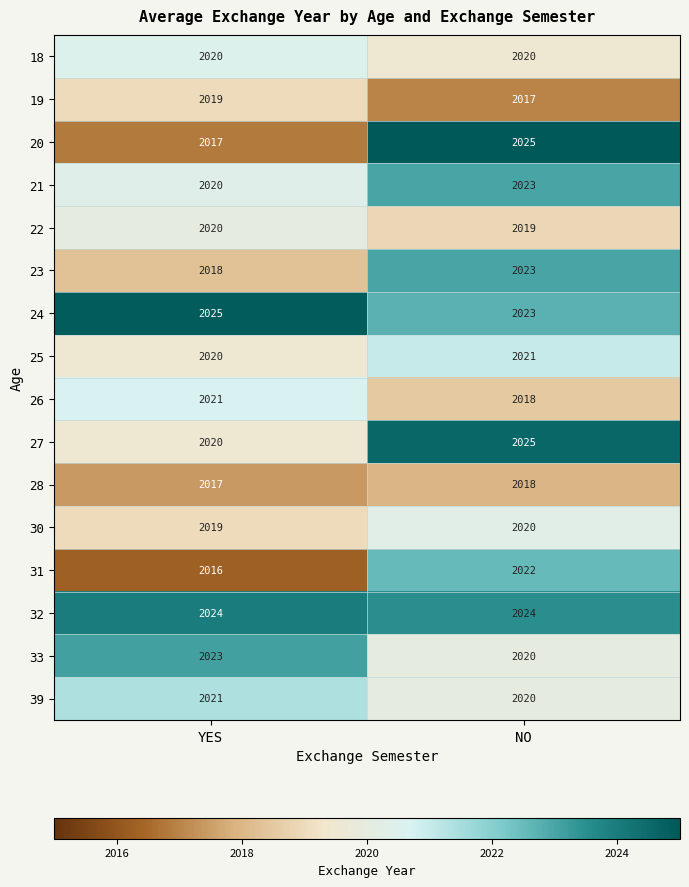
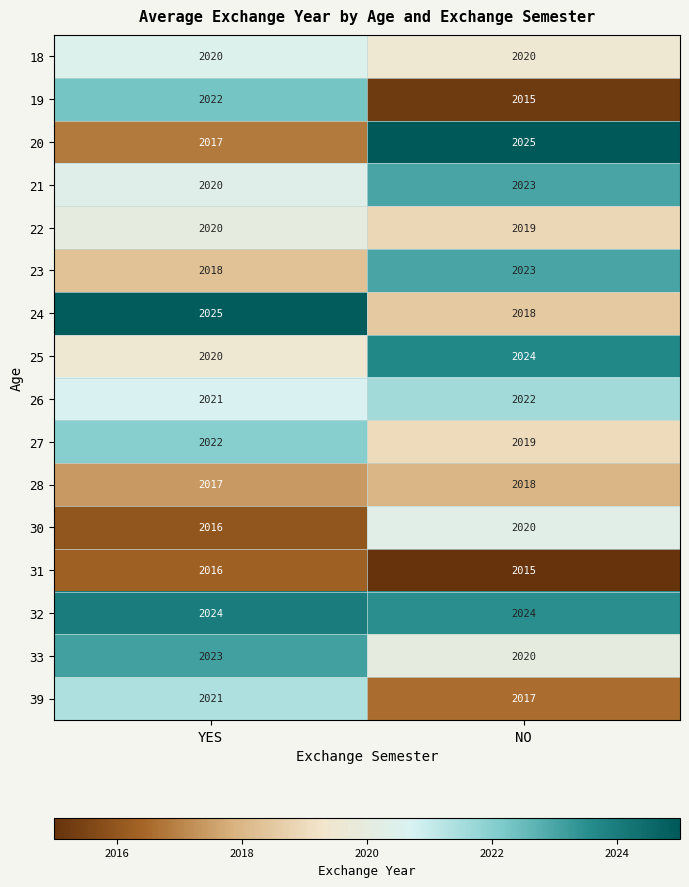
19, YES: 2019 -> 2022
19, NO: 2017 -> 2015
24, NO: 2023 -> 2018
25, NO: 2021 -> 2024
26, NO: 2018 -> 2022
27, YES: 2020 -> 2022
27, NO: 2025 -> 2019
30, YES: 2019 -> 2016
31, NO: 2022 -> 2015
39, NO: 2020 -> 2017
